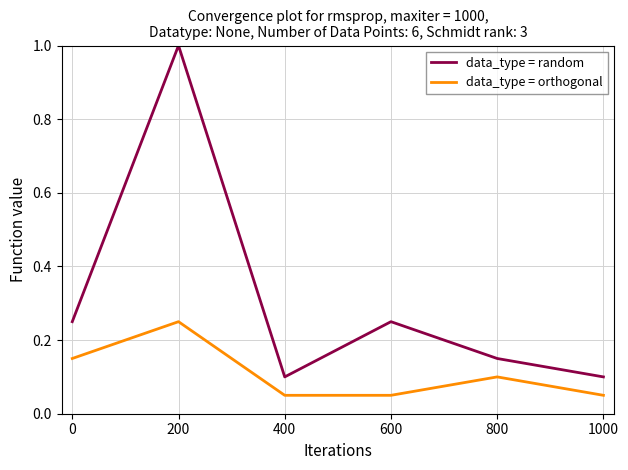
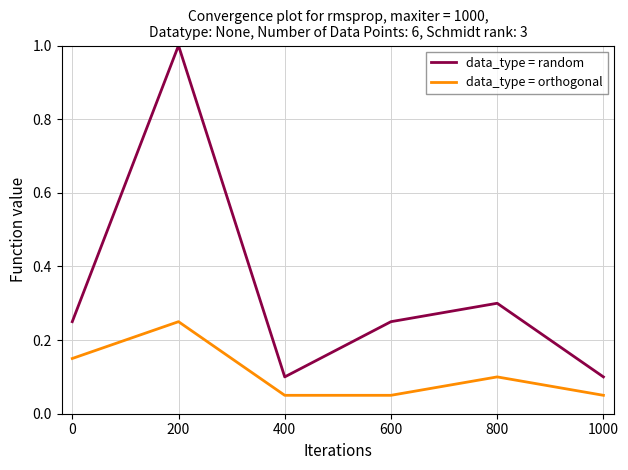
data_type = random, 800: 0.15 -> 0.30
